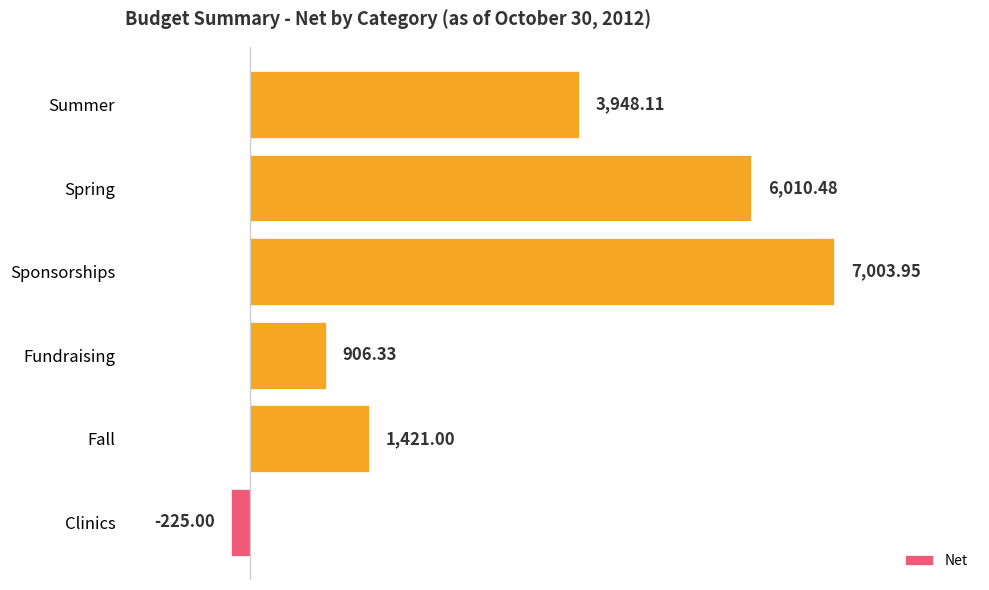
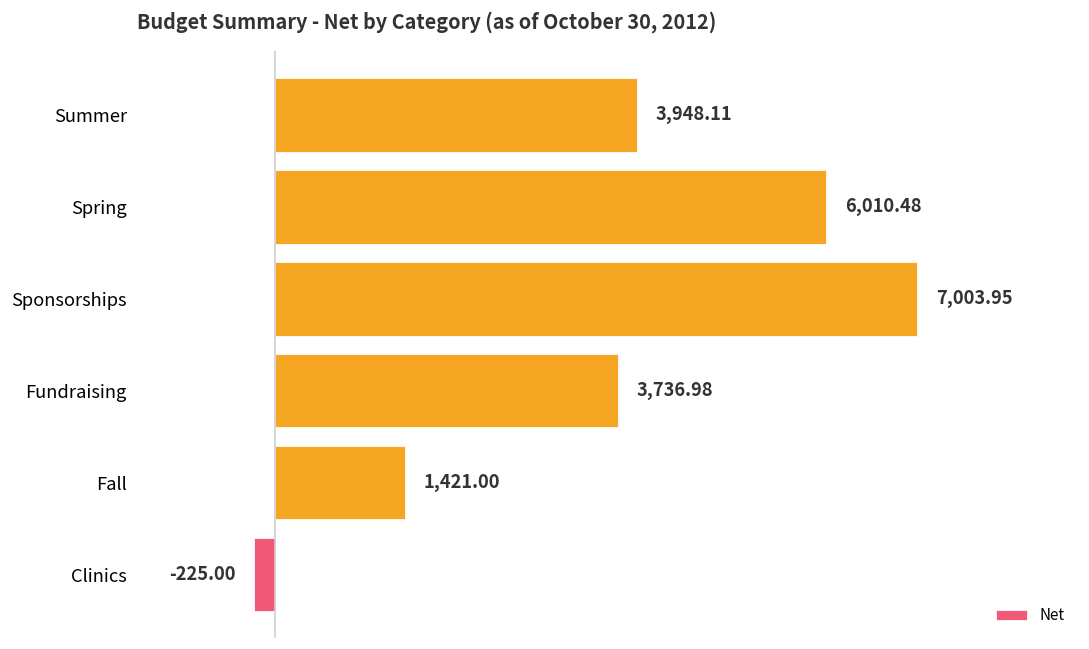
Fundraising: 906.33 -> 3,736.98
